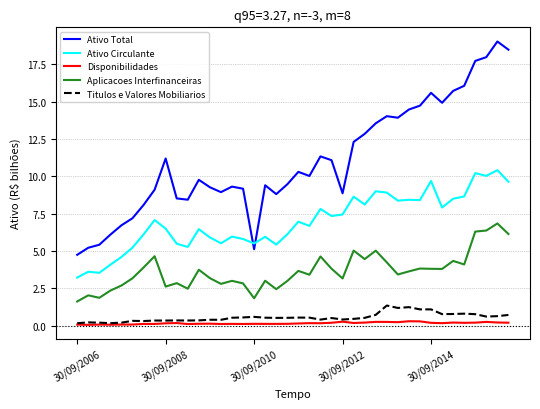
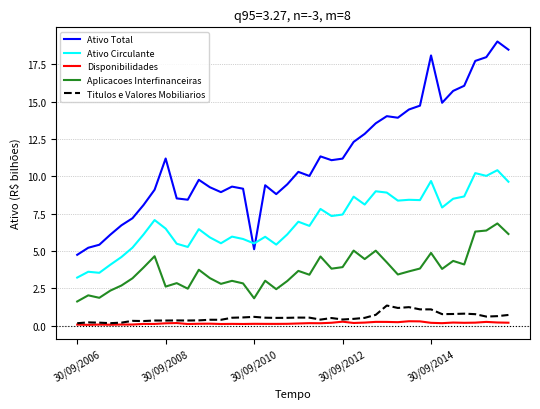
Ativo Total, 30/09/2012: 8.9 -> 11.2
Aplicacoes Interfinanceiras, 30/09/2012: 3.2 -> 3.9
Ativo Total, 30/09/2014: 15.6 -> 18.1
Aplicacoes Interfinanceiras, 30/09/2014: 3.8 -> 4.9
